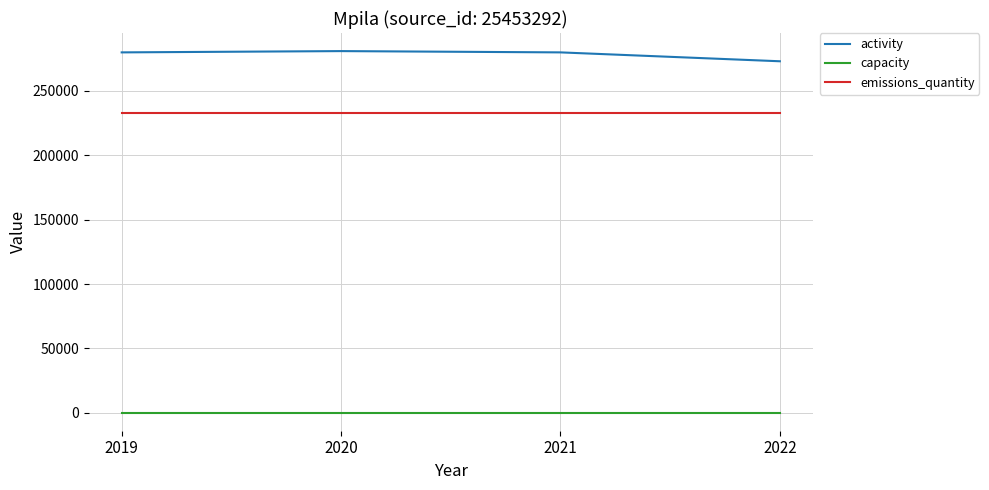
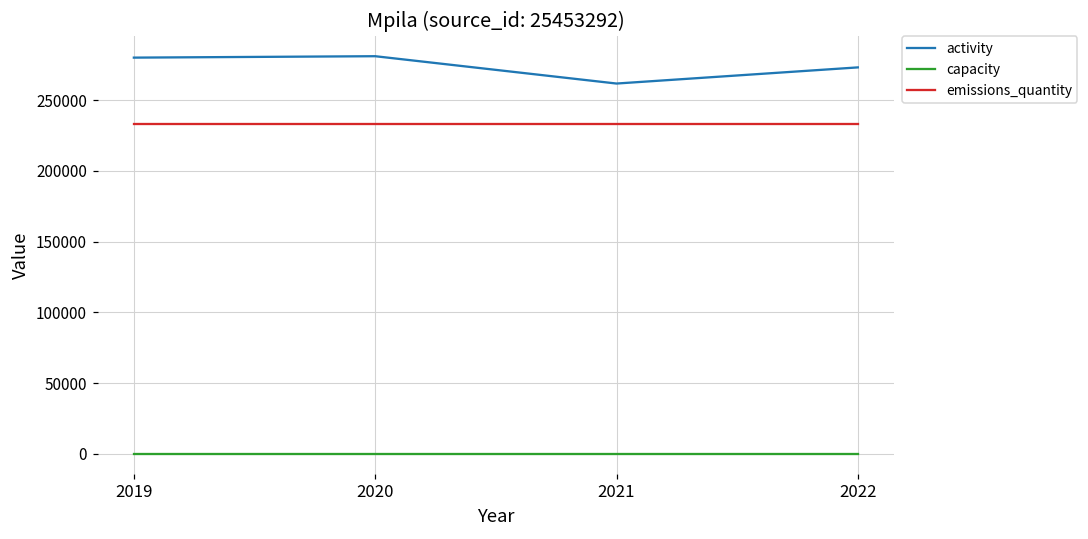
activity, 2021: 280000 -> 262000
